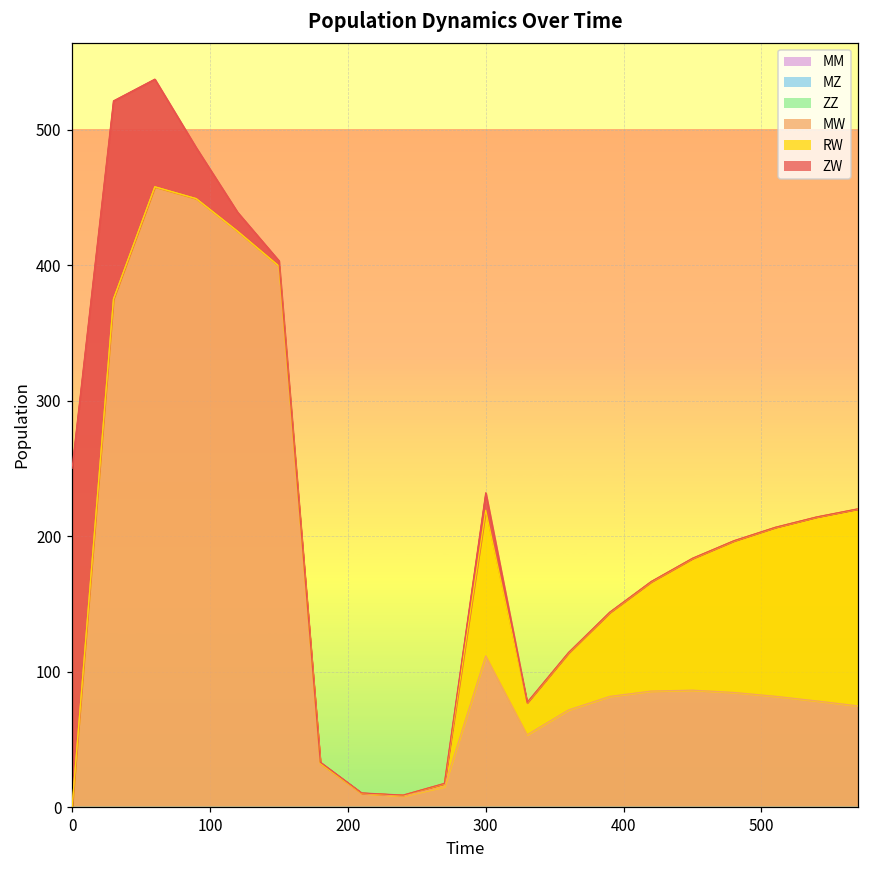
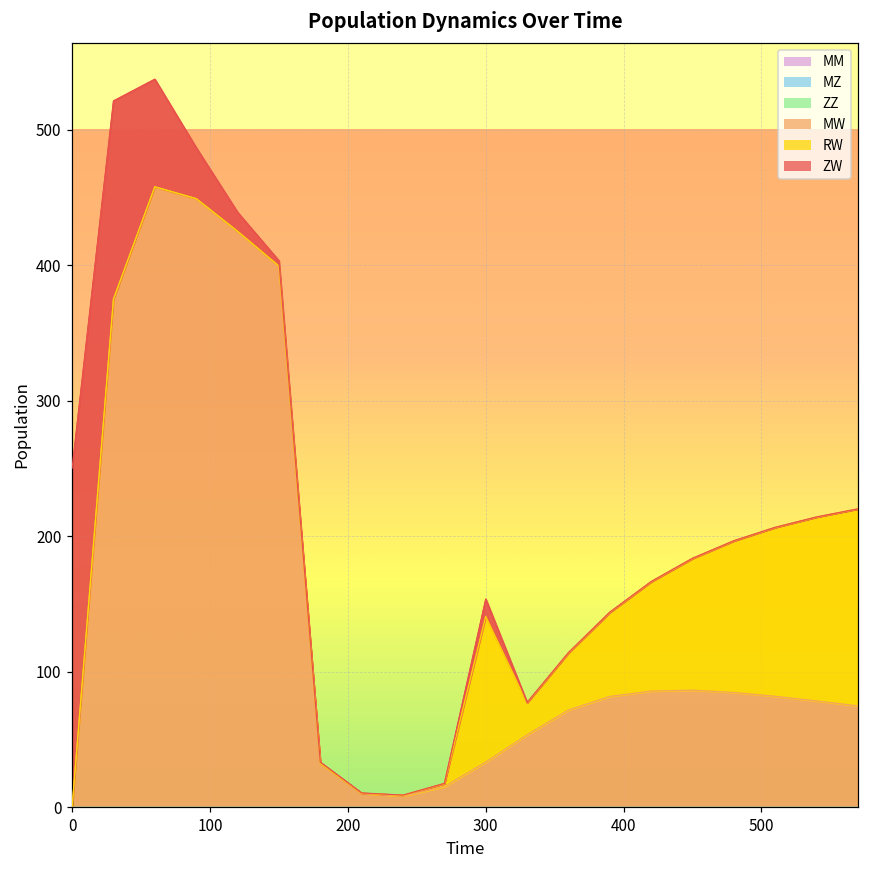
MW, 300: 112 -> 33
